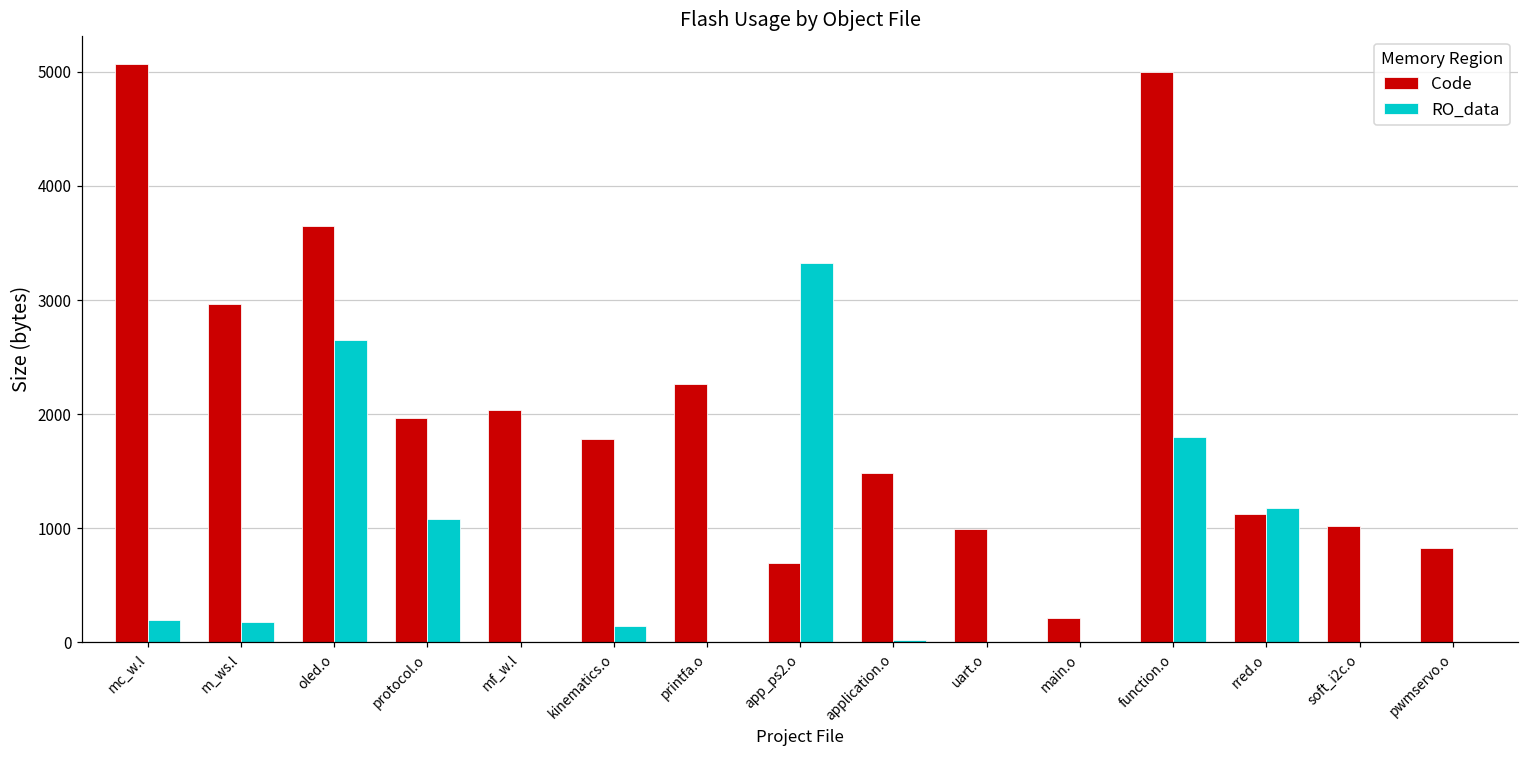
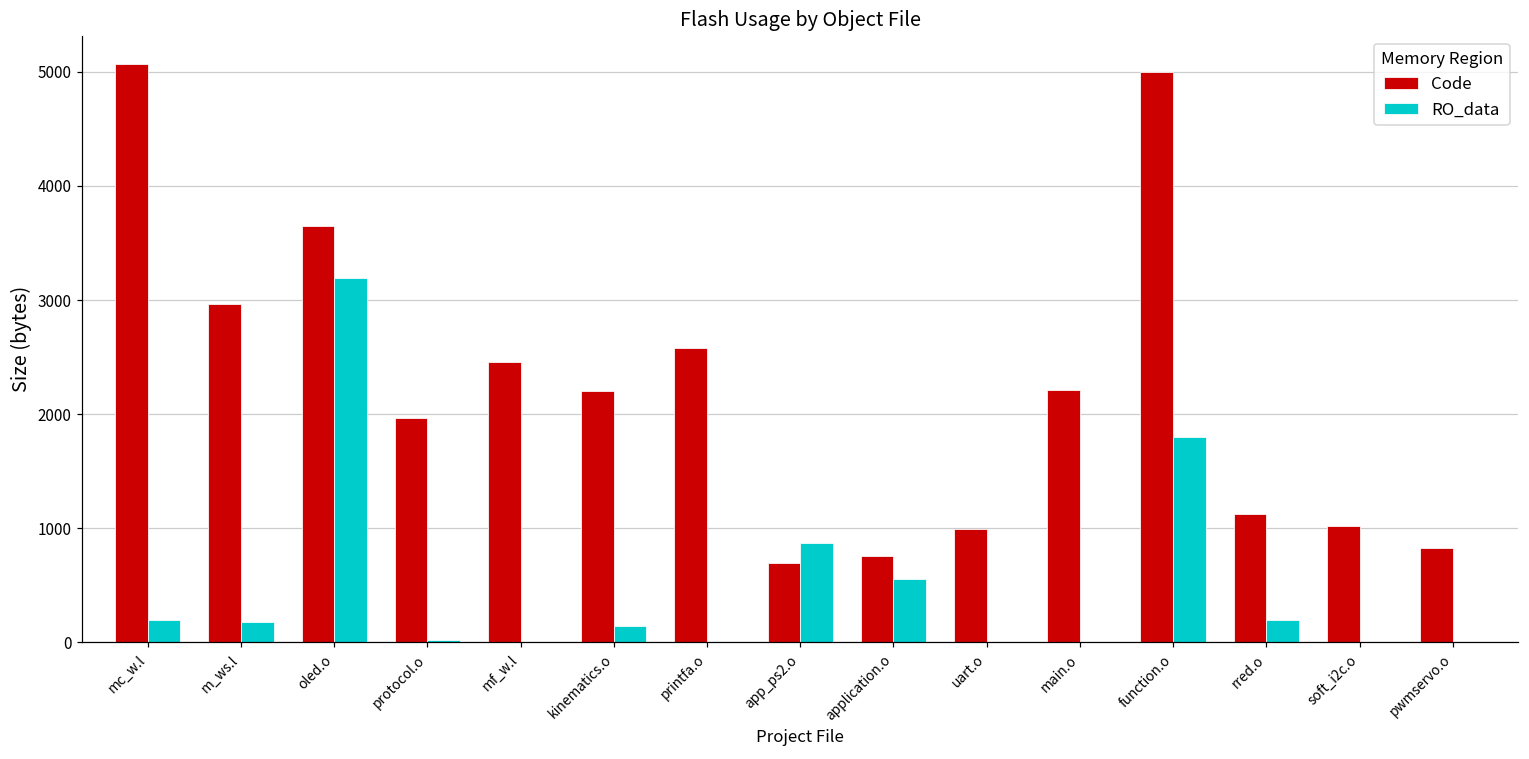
RO_data, oled.o: 2650 -> 3190
RO_data, protocol.o: 1090 -> 20
Code, mf_w.l: 2040 -> 2460
Code, kinematics.o: 1780 -> 2200
Code, printfa.o: 2270 -> 2580
RO_data, app_ps2.o: 3330 -> 870
Code, application.o: 1480 -> 760
RO_data, application.o: 20 -> 550
Code, main.o: 220 -> 2210
RO_data, rred.o: 1170 -> 200
